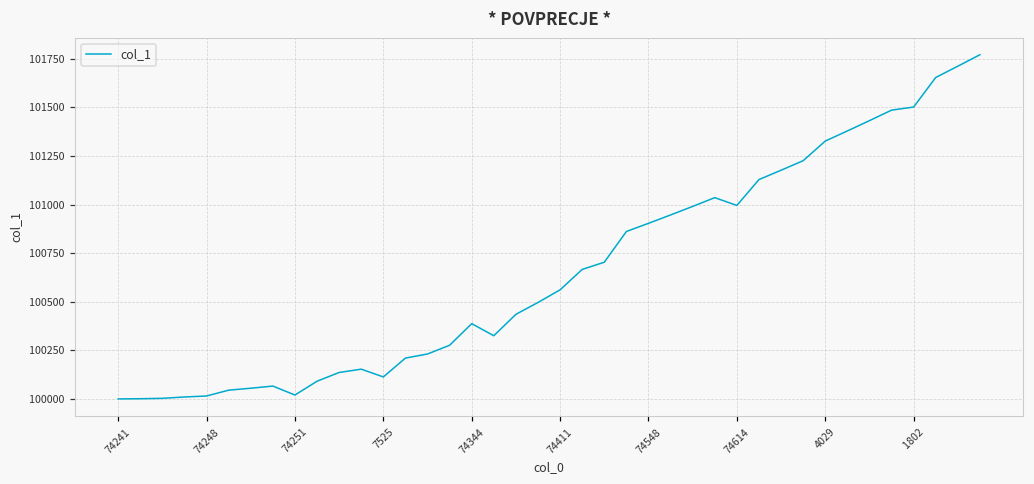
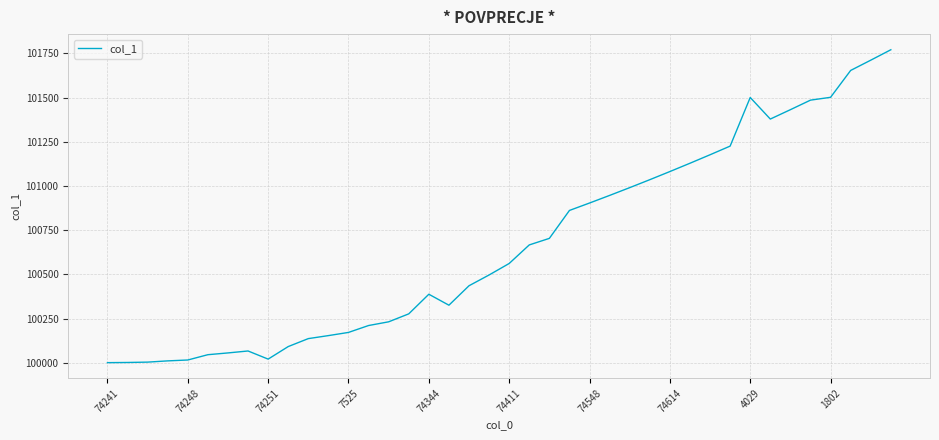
7525: 100110 -> 100170
74614: 101000 -> 101080
4029: 101330 -> 101500
